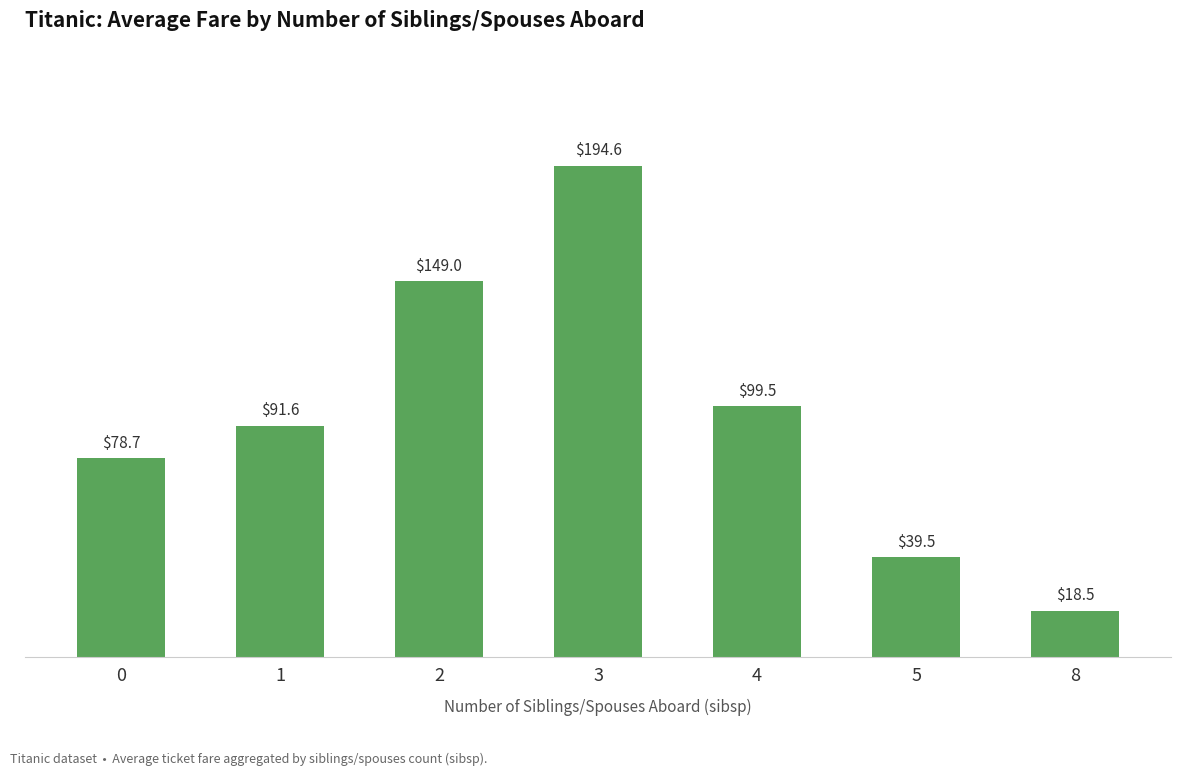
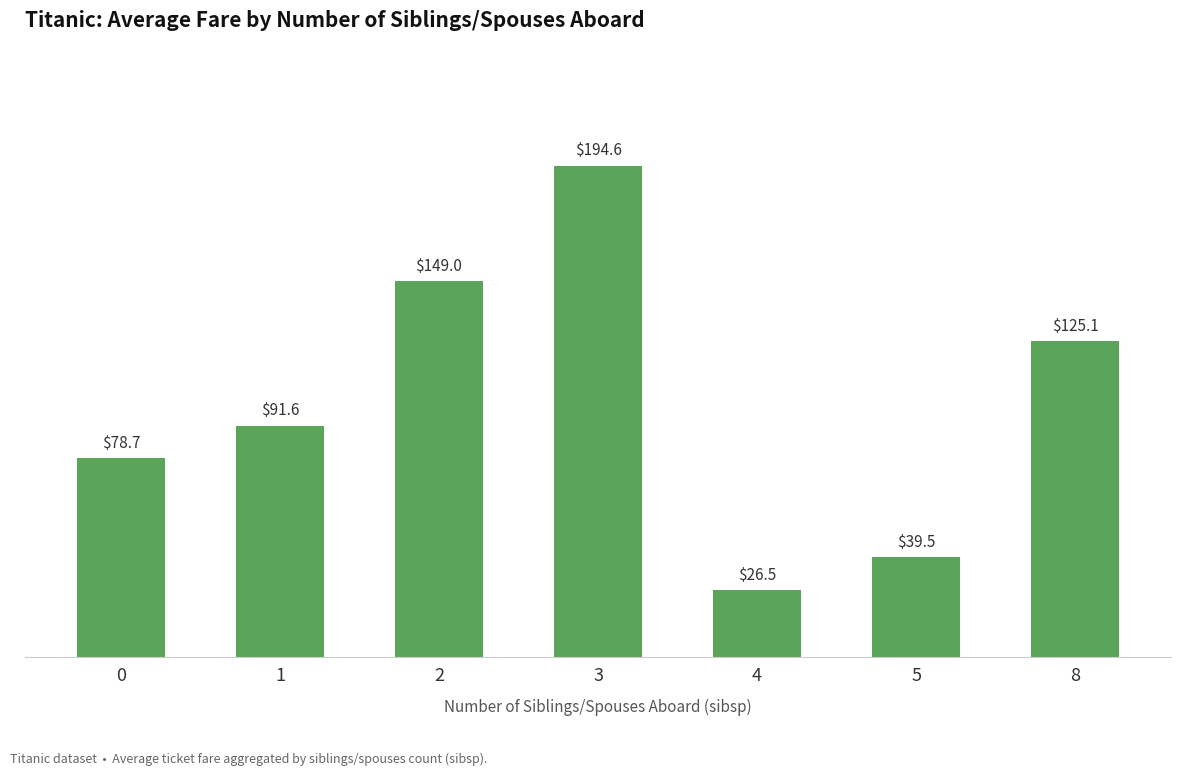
4: $99.5 -> $26.5
8: $18.5 -> $125.1
